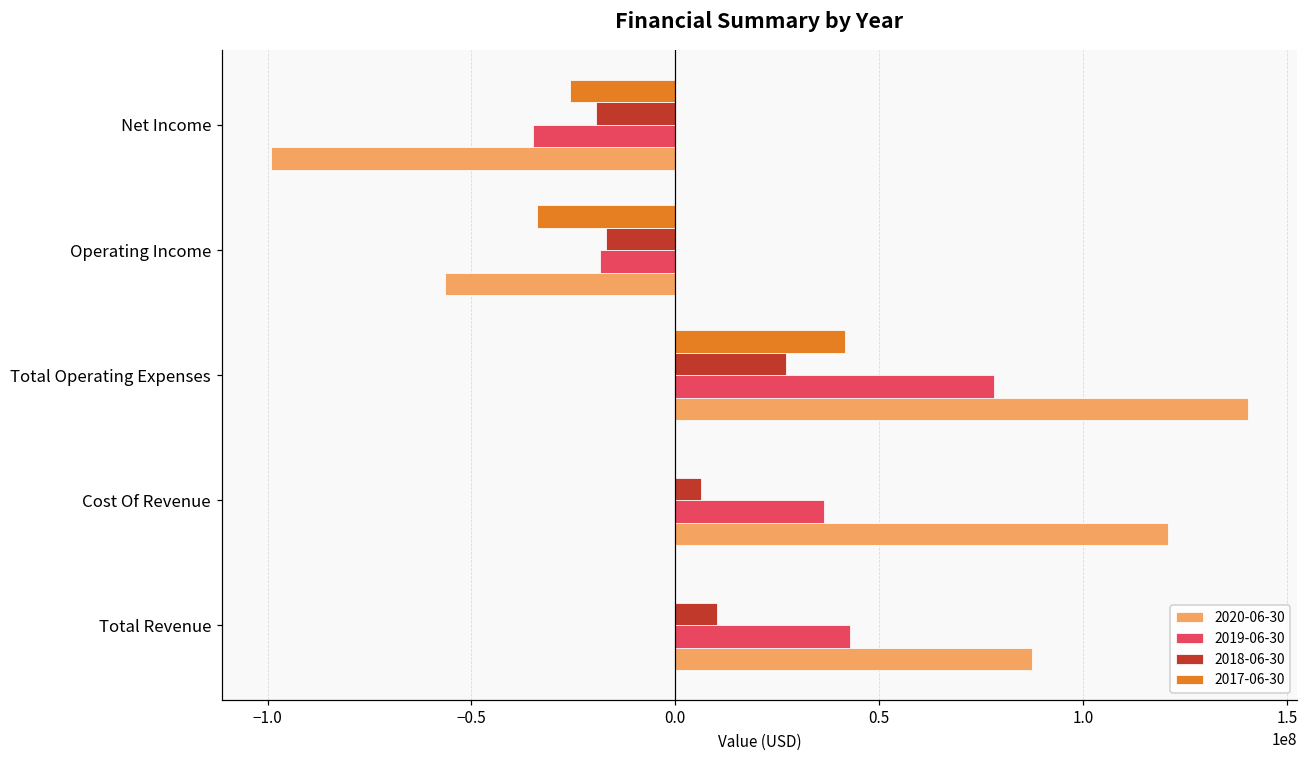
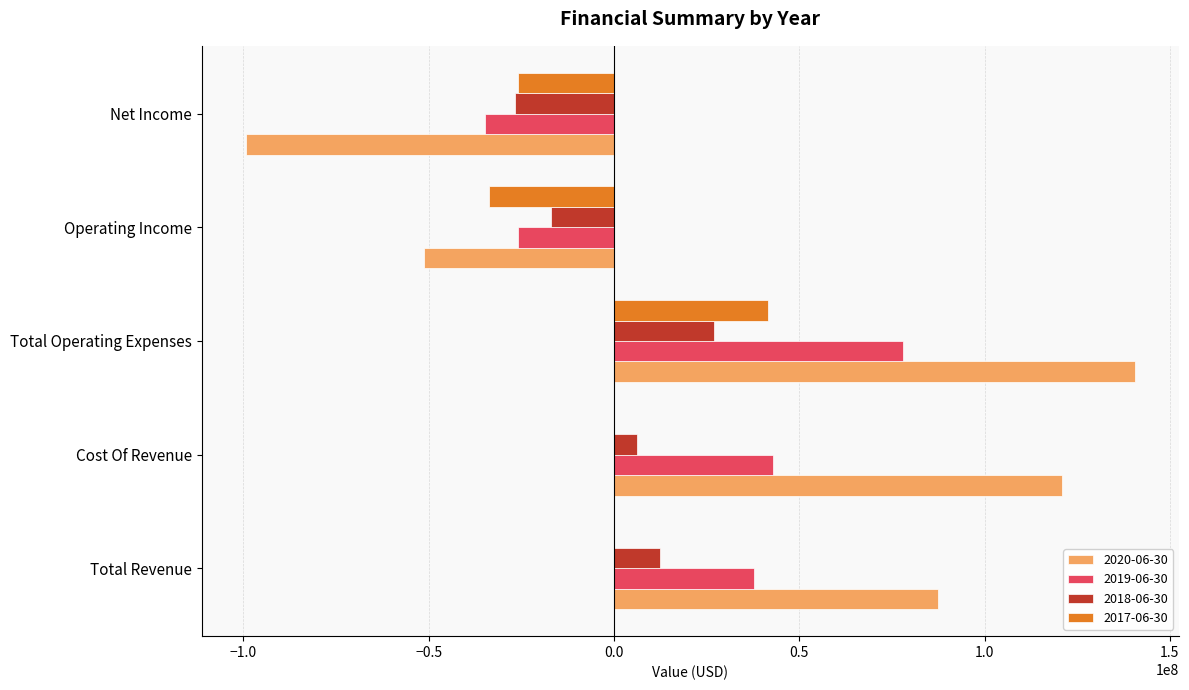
2018-06-30, Net Income: -19000000 -> -27000000
2019-06-30, Operating Income: -19000000 -> -26000000
2020-06-30, Operating Income: -56000000 -> -51000000
2019-06-30, Cost Of Revenue: 37000000 -> 43000000
2018-06-30, Total Revenue: 10000000 -> 12000000
2019-06-30, Total Revenue: 43000000 -> 38000000
